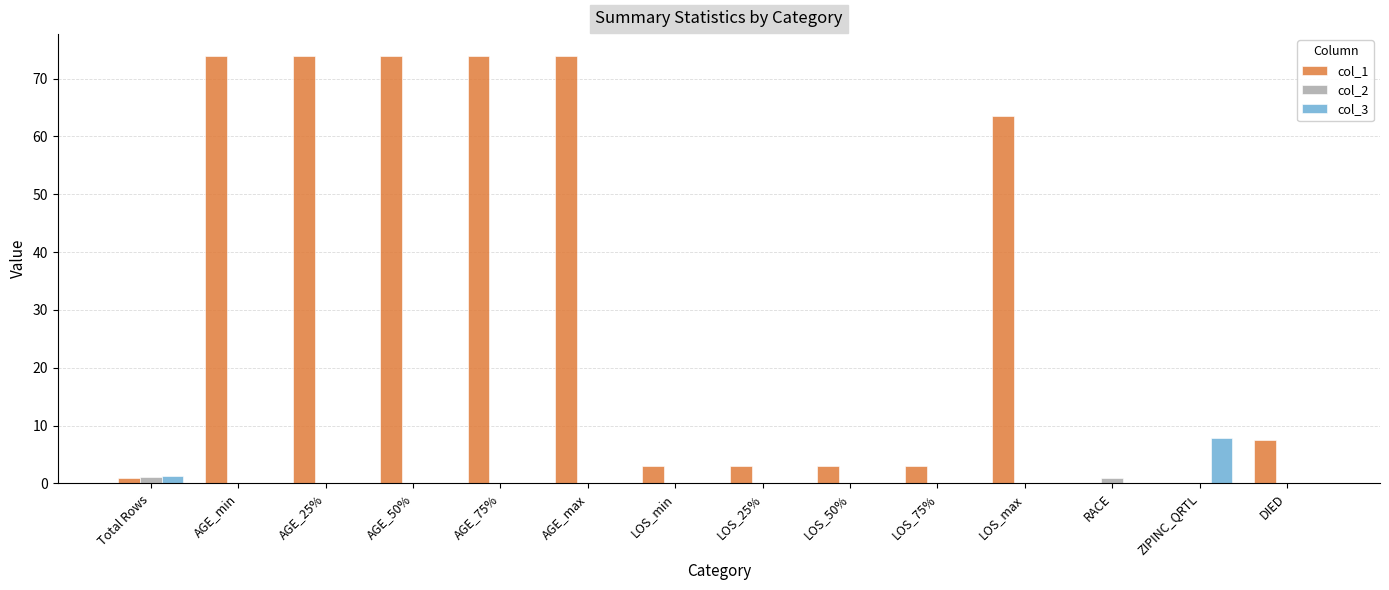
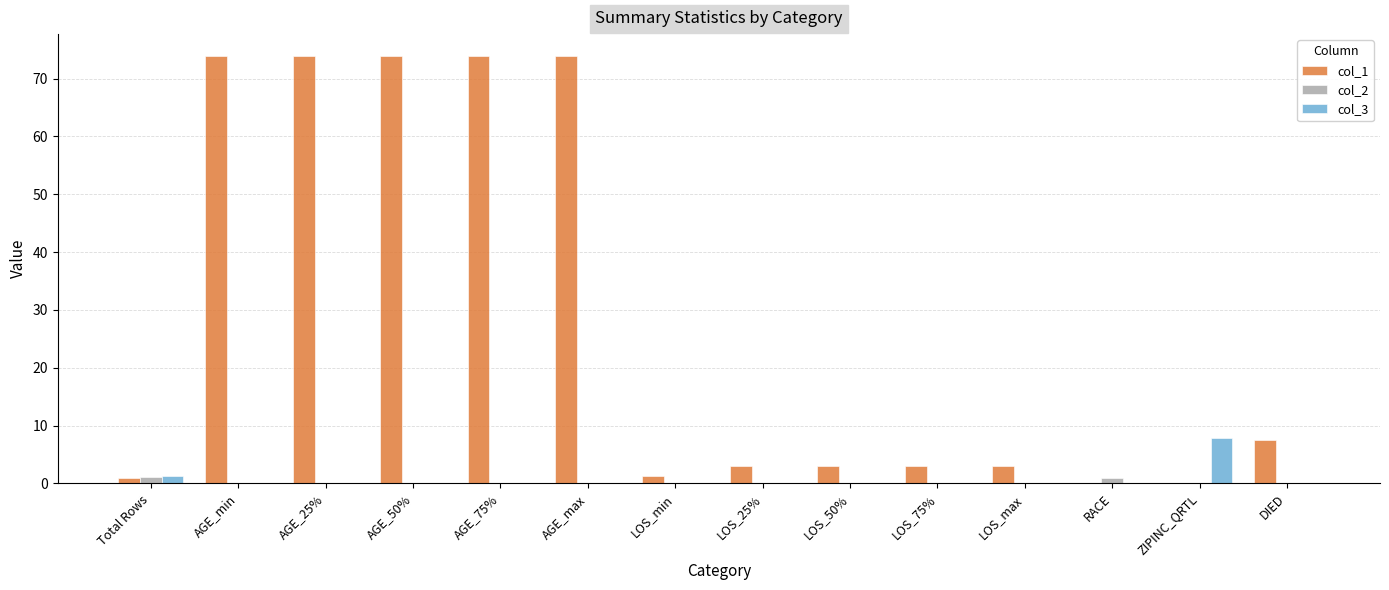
col_1, LOS_min: 3 -> 1
col_1, LOS_max: 64 -> 3
